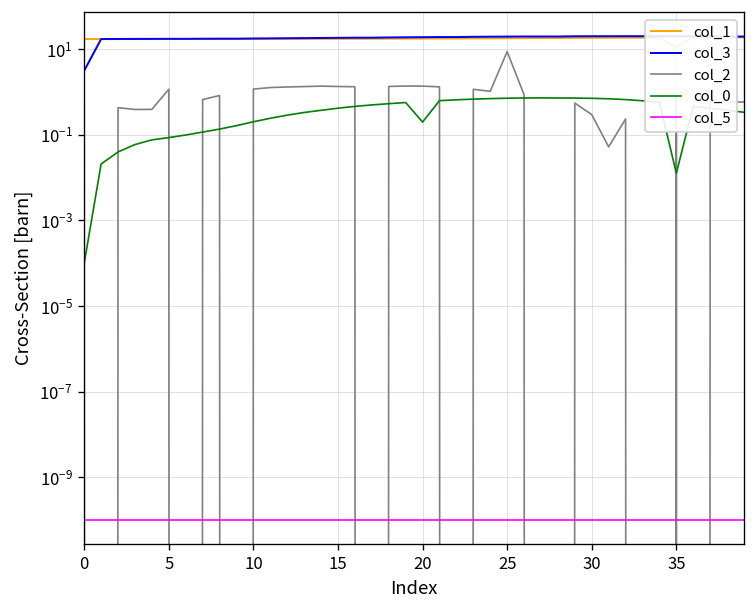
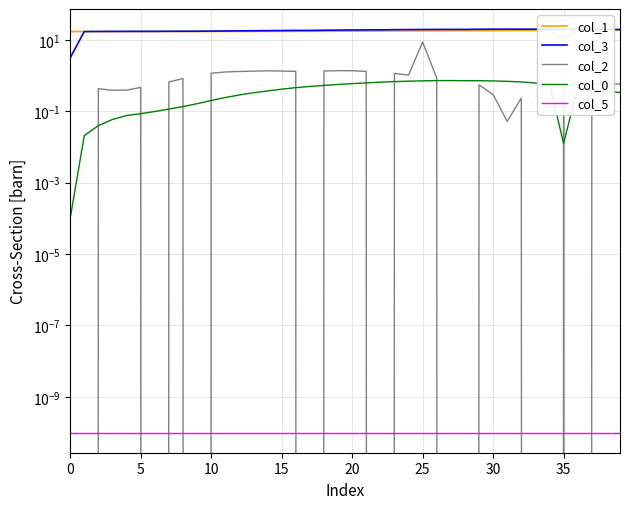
col_2, 5: 1.2 -> 0.5
col_0, 20: 0.2 -> 0.6
